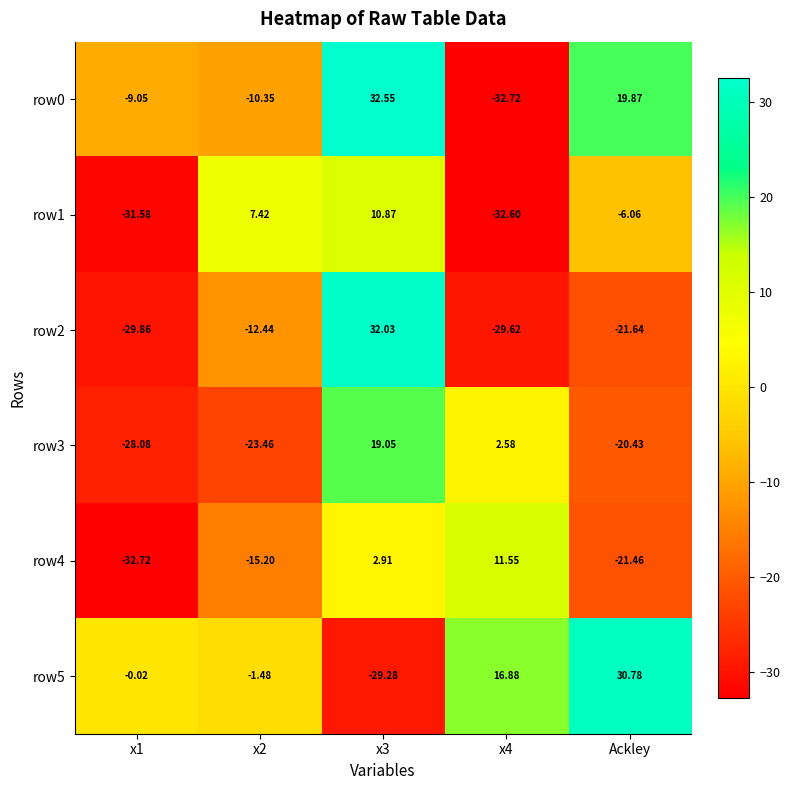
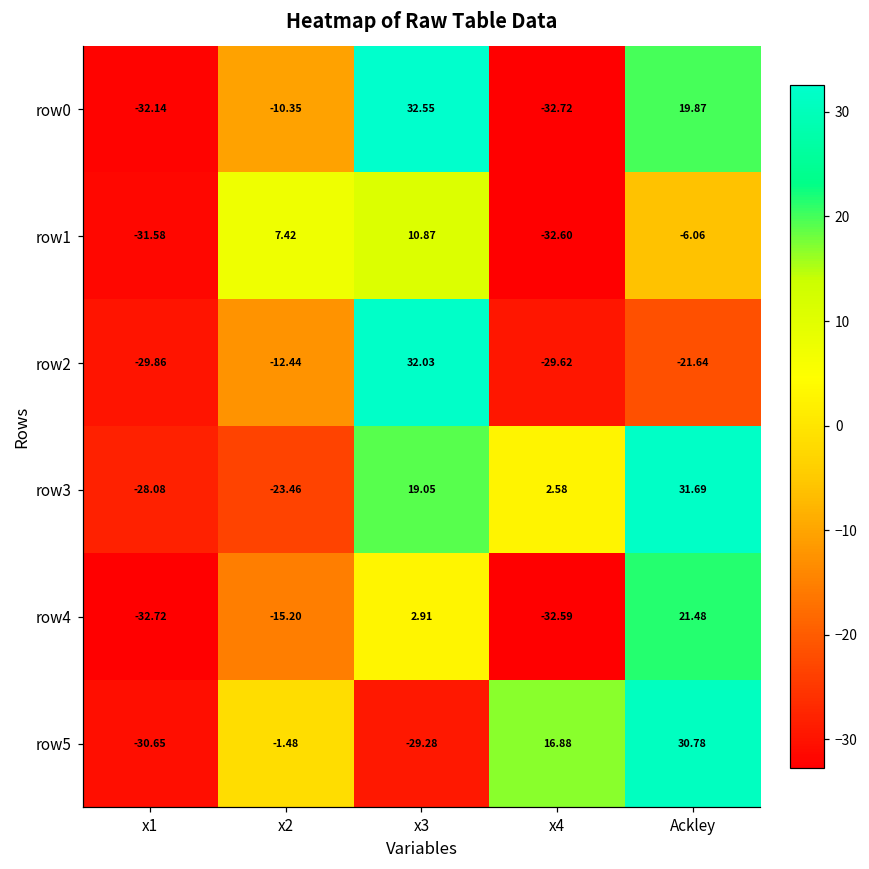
row0, x1: -9.05 -> -32.14
row3, Ackley: -20.43 -> 31.69
row4, x4: 11.55 -> -32.59
row4, Ackley: -21.46 -> 21.48
row5, x1: -0.02 -> -30.65
